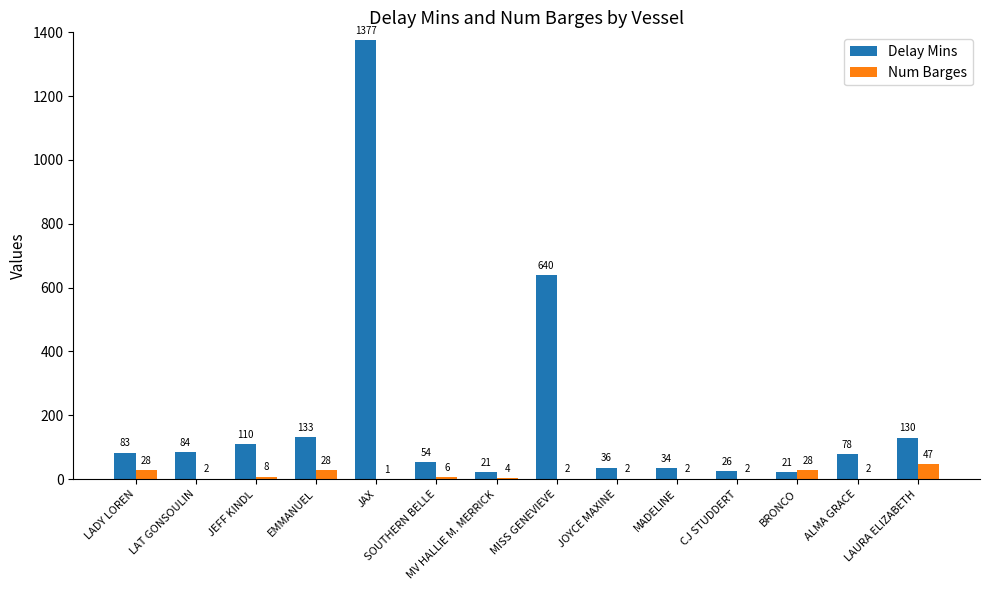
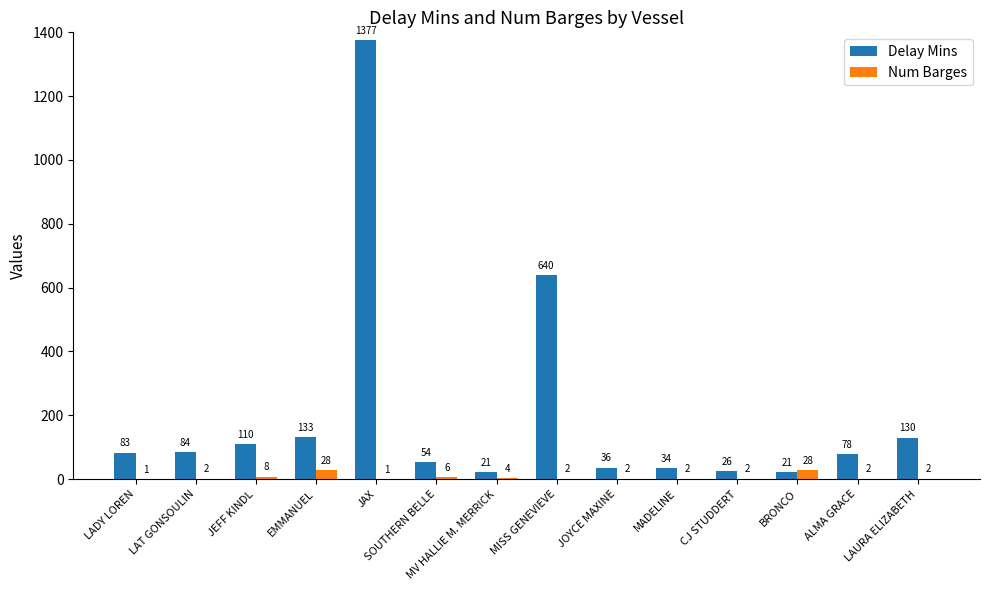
Num Barges, LADY LOREN: 28 -> 1
Num Barges, LAURA ELIZABETH: 47 -> 2
